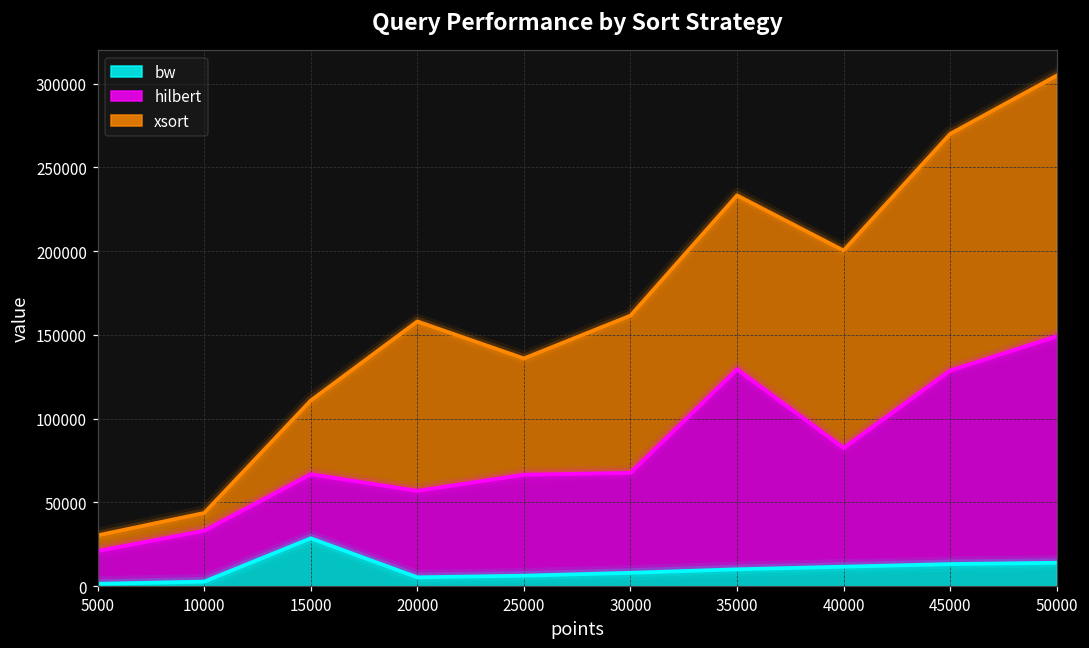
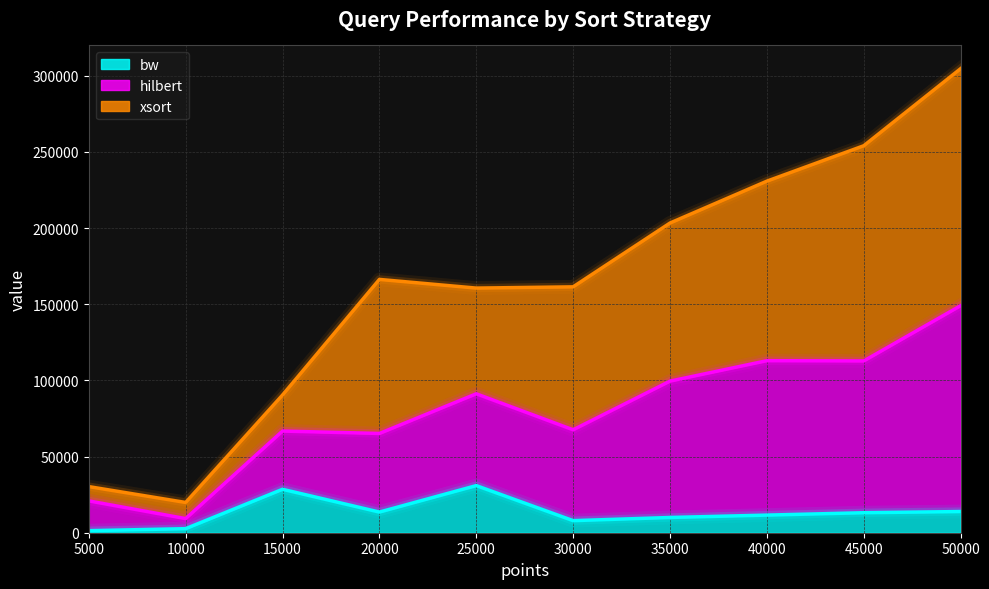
hilbert, 10000: 30000 -> 7000
xsort, 15000: 44000 -> 24000
bw, 20000: 5000 -> 14000
bw, 25000: 6000 -> 31000
hilbert, 35000: 119000 -> 90000
hilbert, 40000: 71000 -> 101000
hilbert, 45000: 115000 -> 100000
